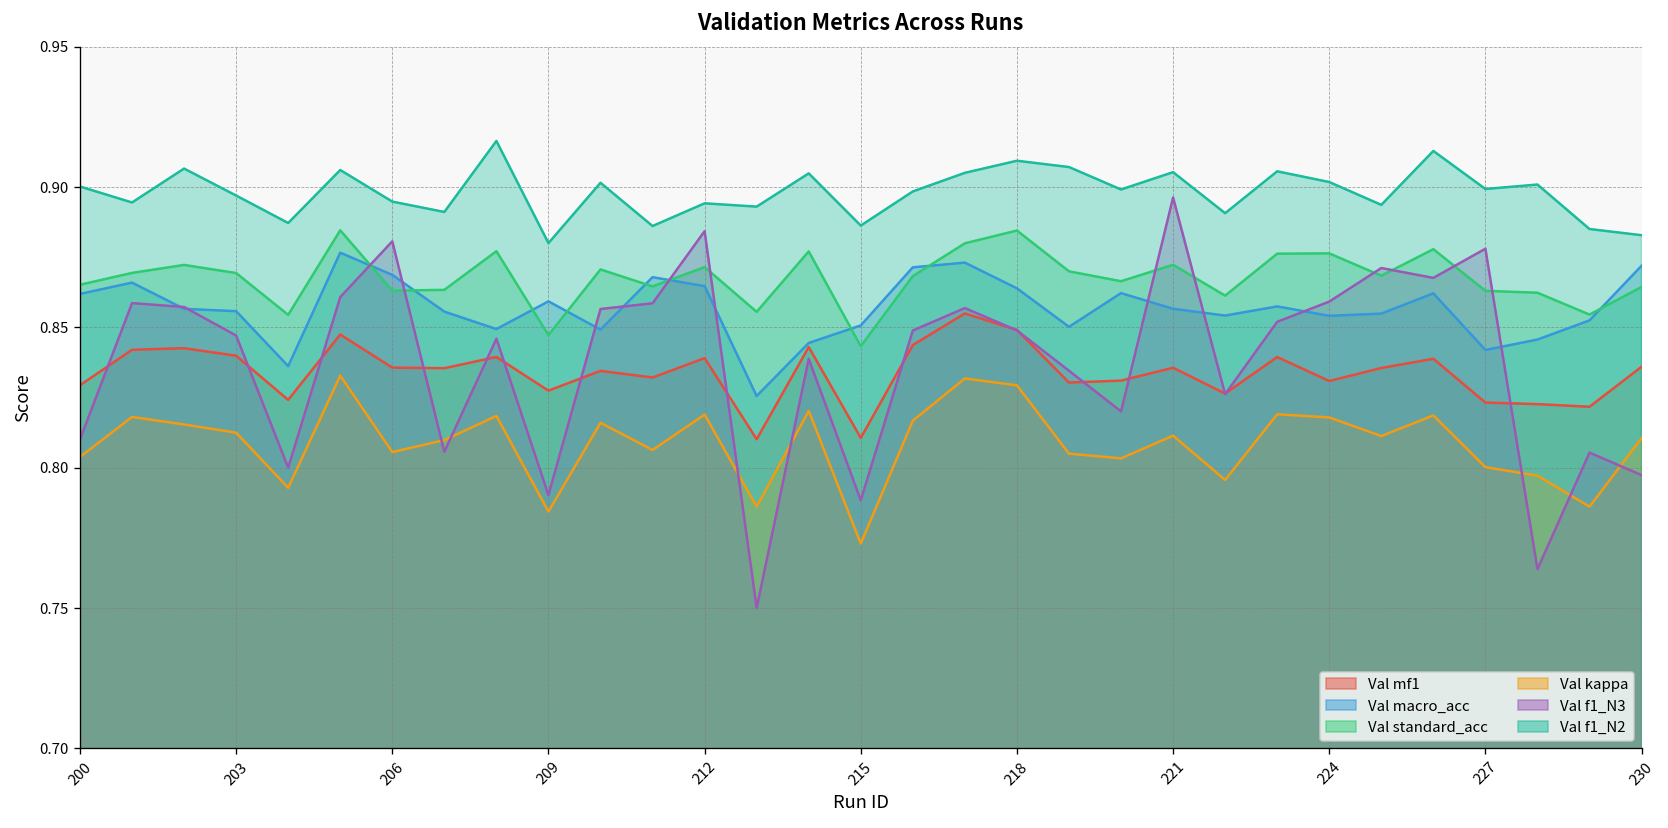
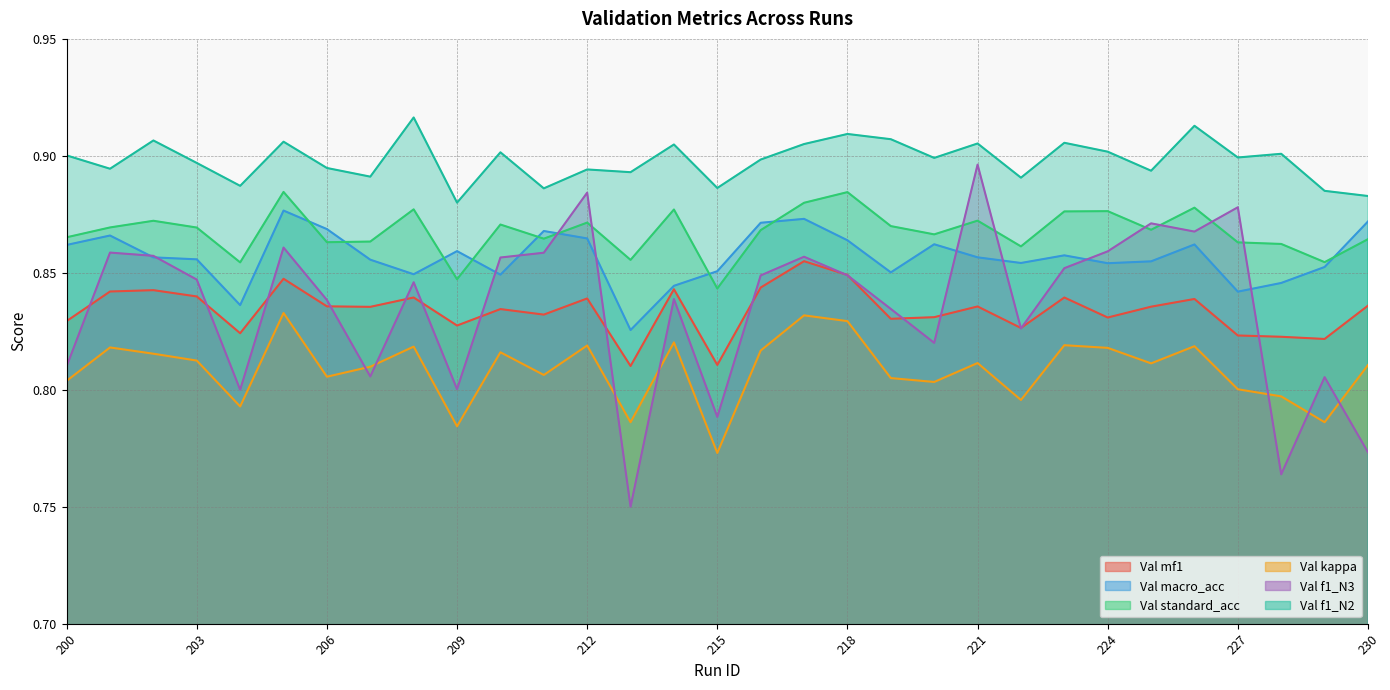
Val f1_N3, 206: 0.881 -> 0.838
Val f1_N3, 209: 0.790 -> 0.800
Val f1_N3, 230: 0.797 -> 0.773
